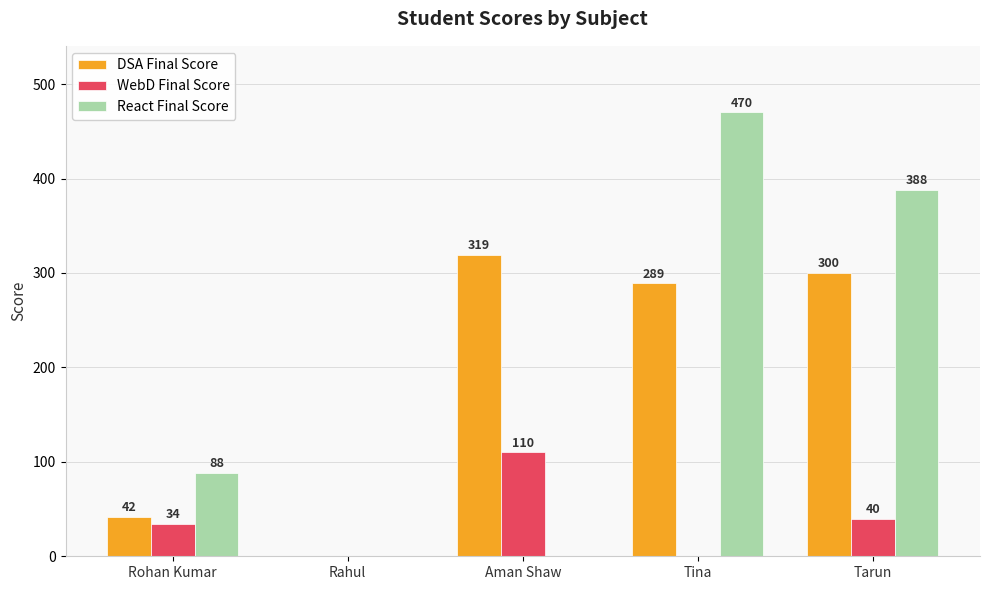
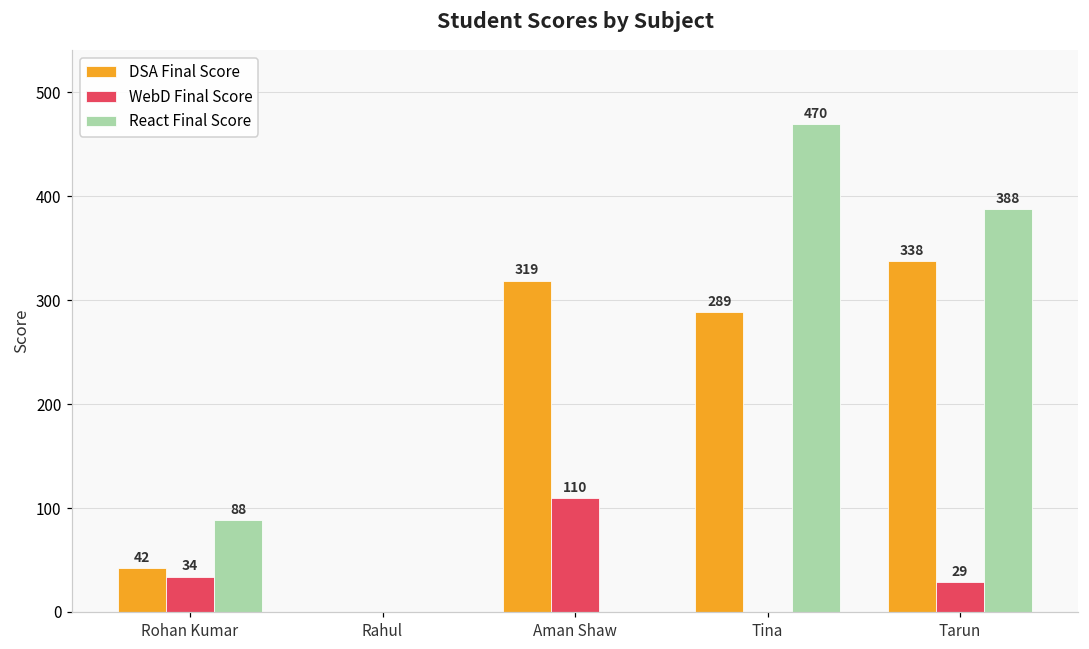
DSA Final Score, Tarun: 300 -> 338
WebD Final Score, Tarun: 40 -> 29
